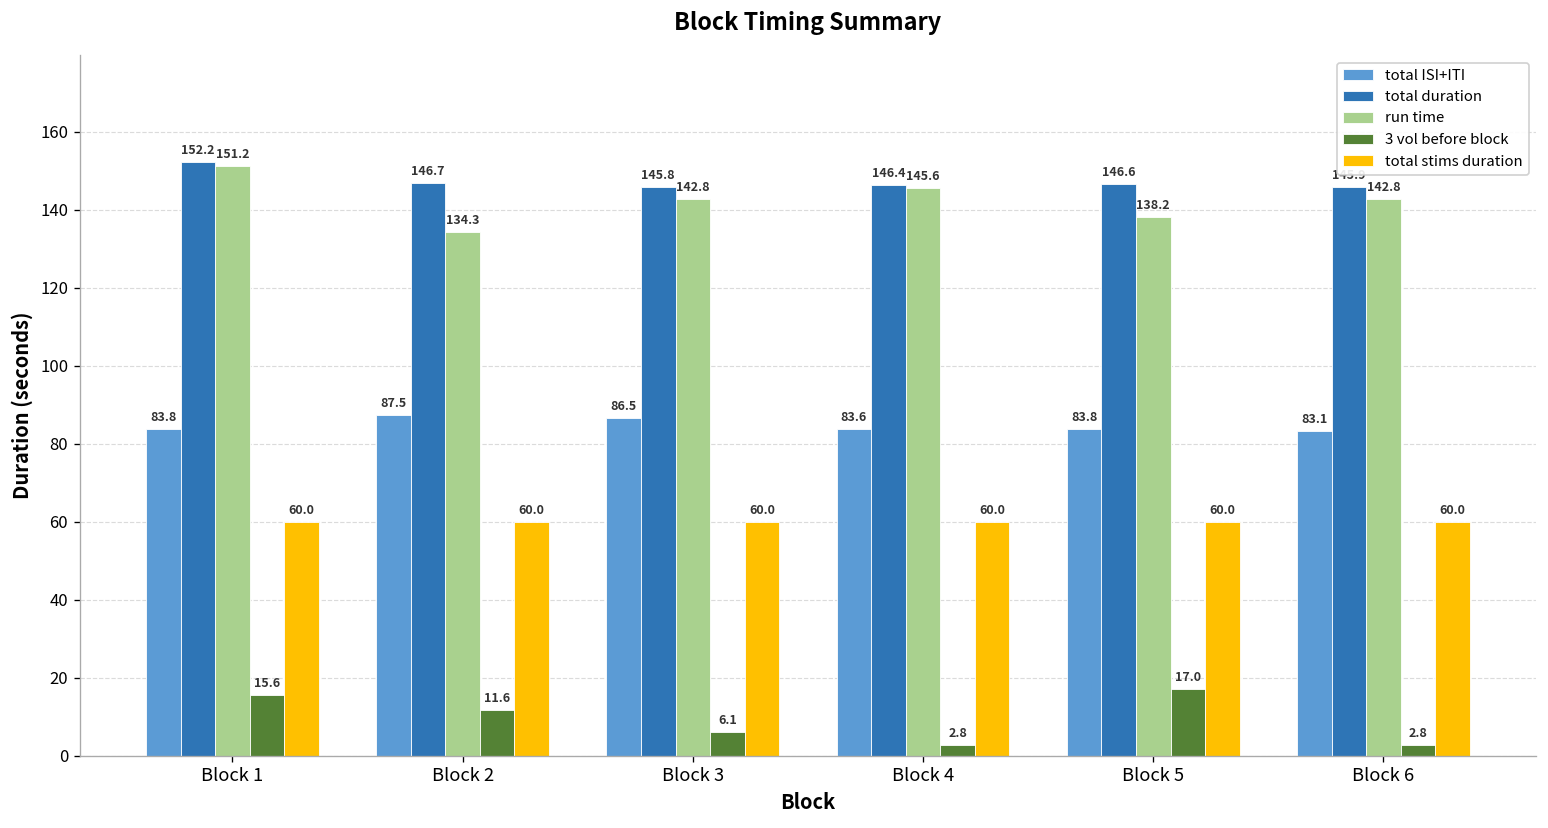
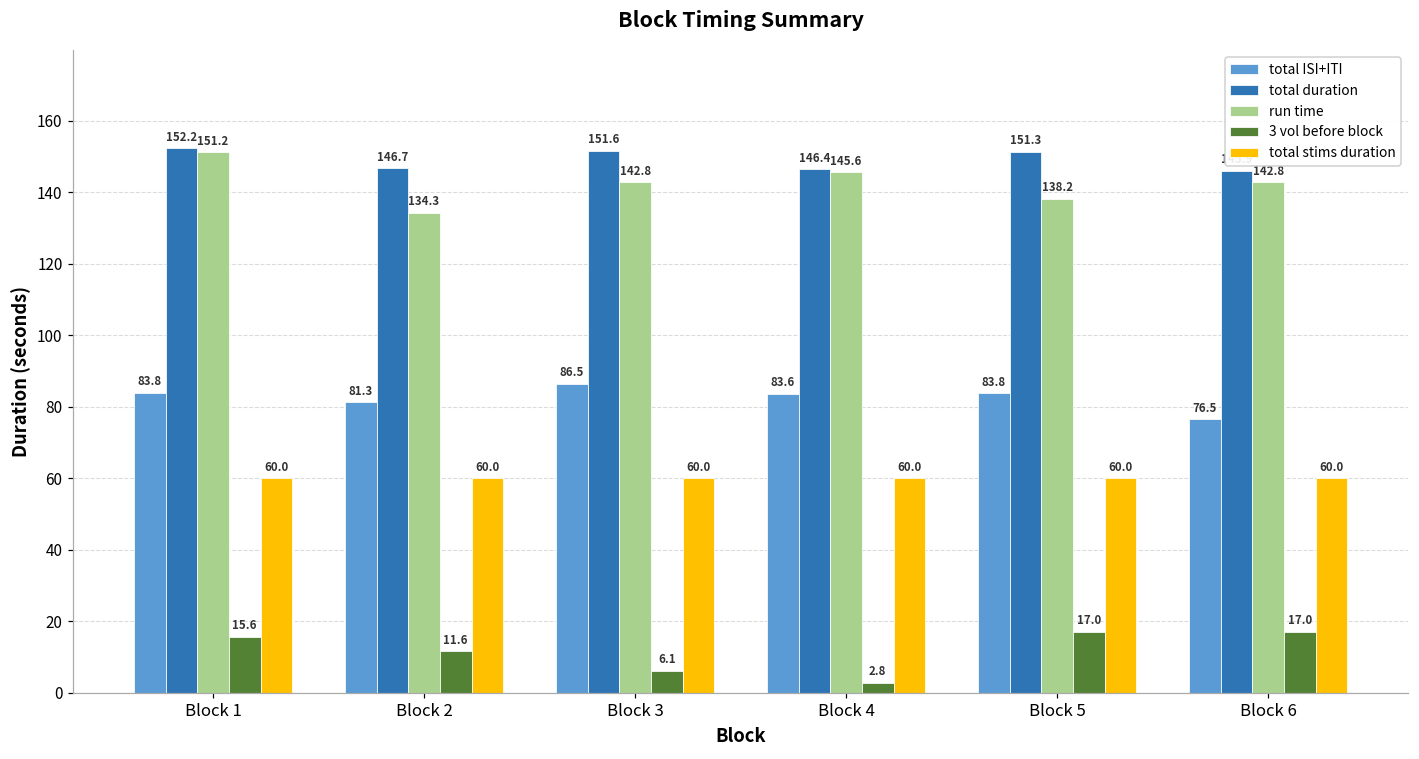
total ISI+ITI, Block 2: 87.5 -> 81.3
total duration, Block 3: 145.8 -> 151.6
total duration, Block 5: 146.6 -> 151.3
total ISI+ITI, Block 6: 83.1 -> 76.5
3 vol before block, Block 6: 2.8 -> 17.0
